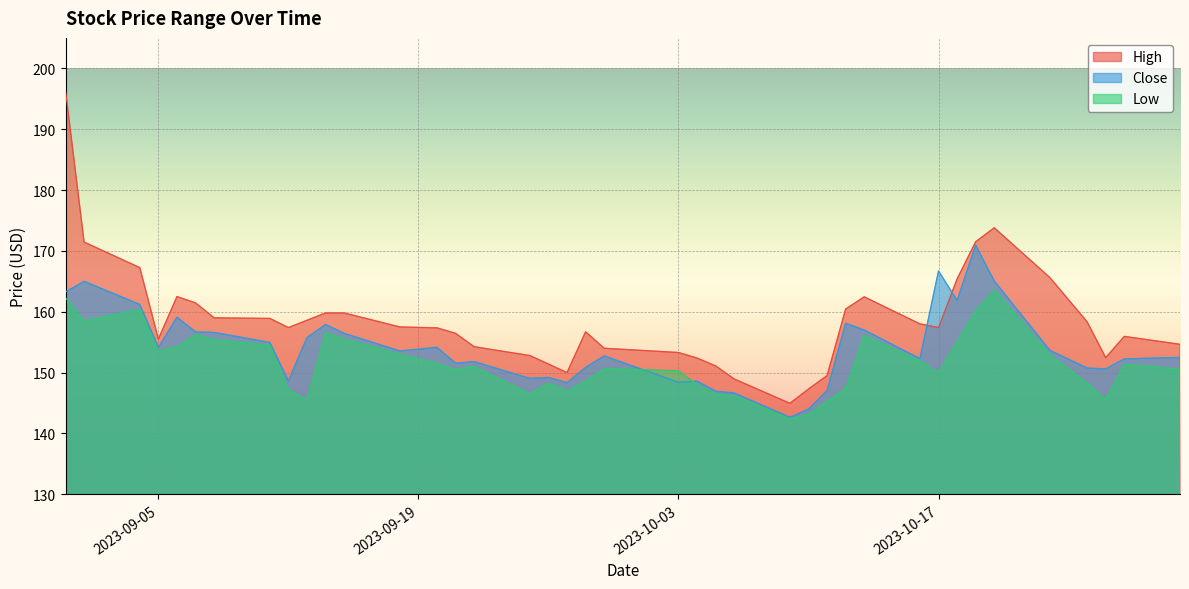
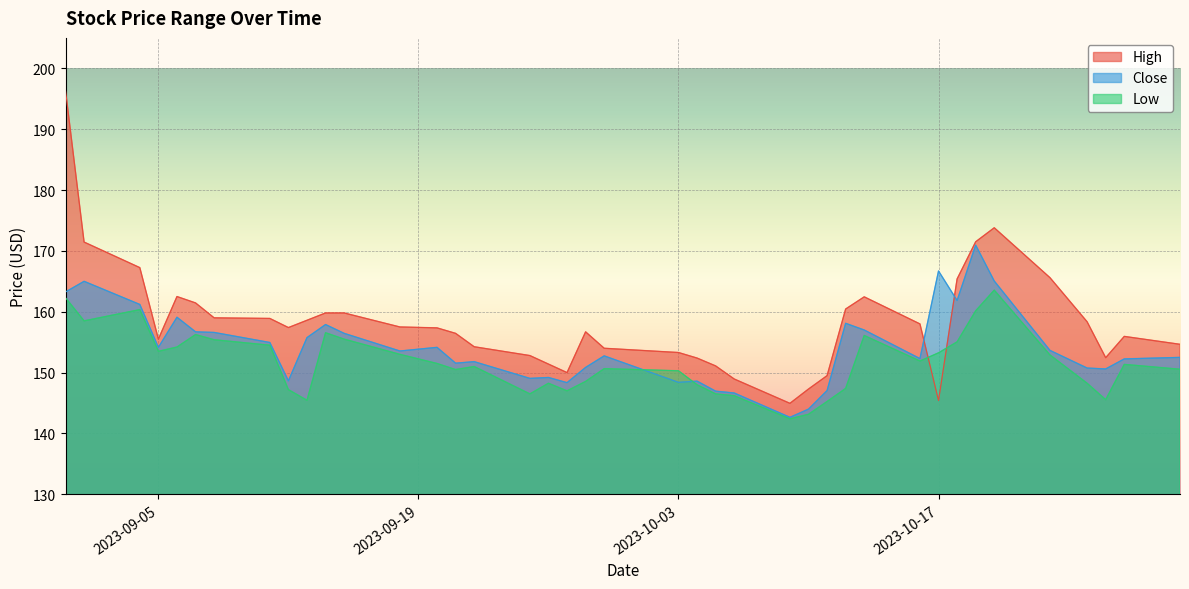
High, 2023-10-17: 157 -> 145
Low, 2023-10-17: 150 -> 153
